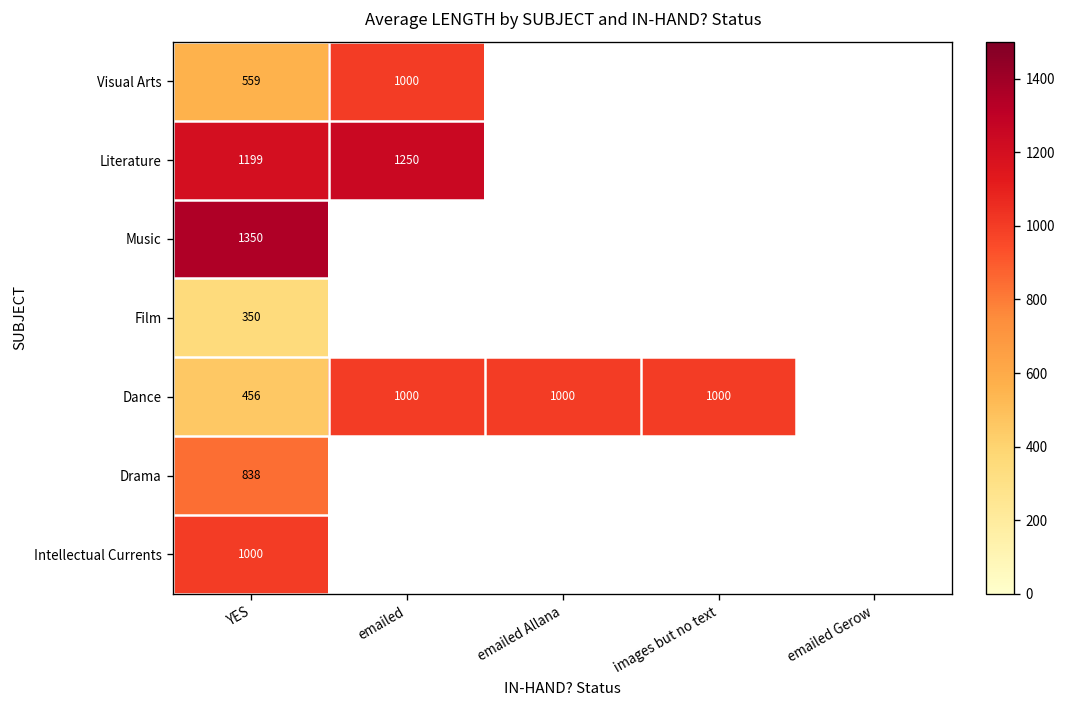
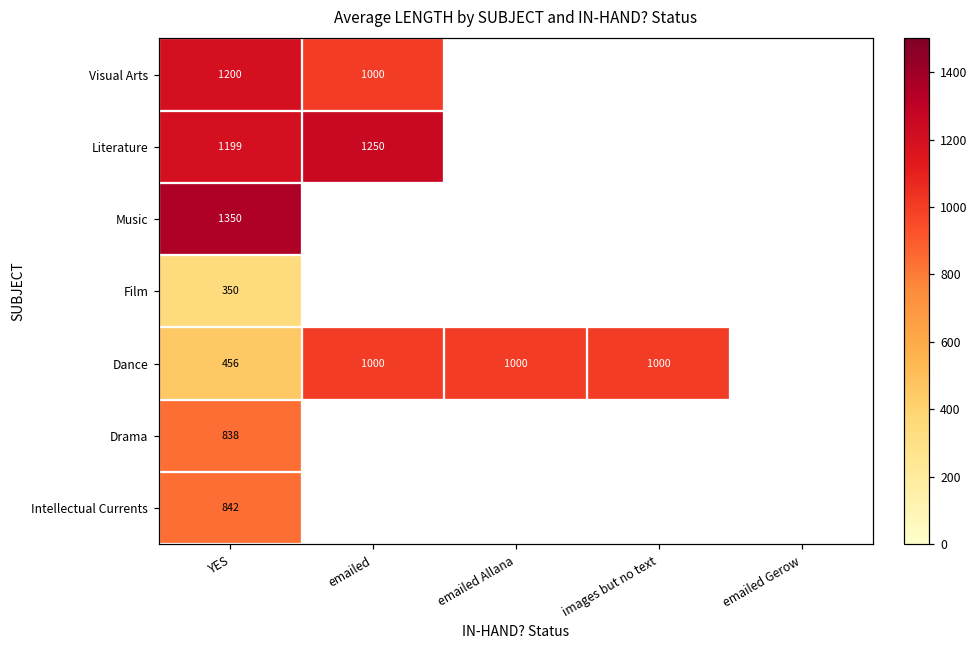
Visual Arts, YES: 559 -> 1200
Intellectual Currents, YES: 1000 -> 842
